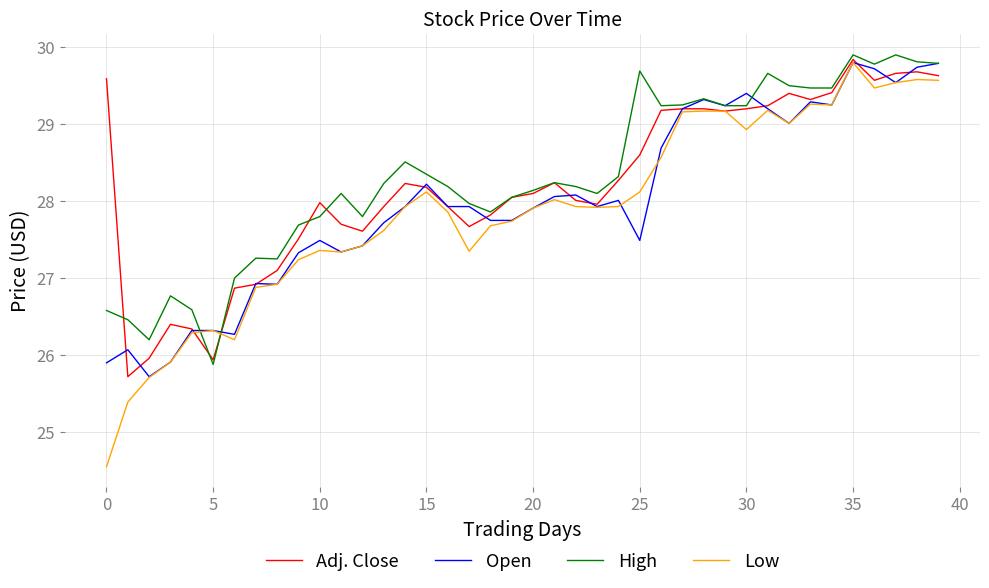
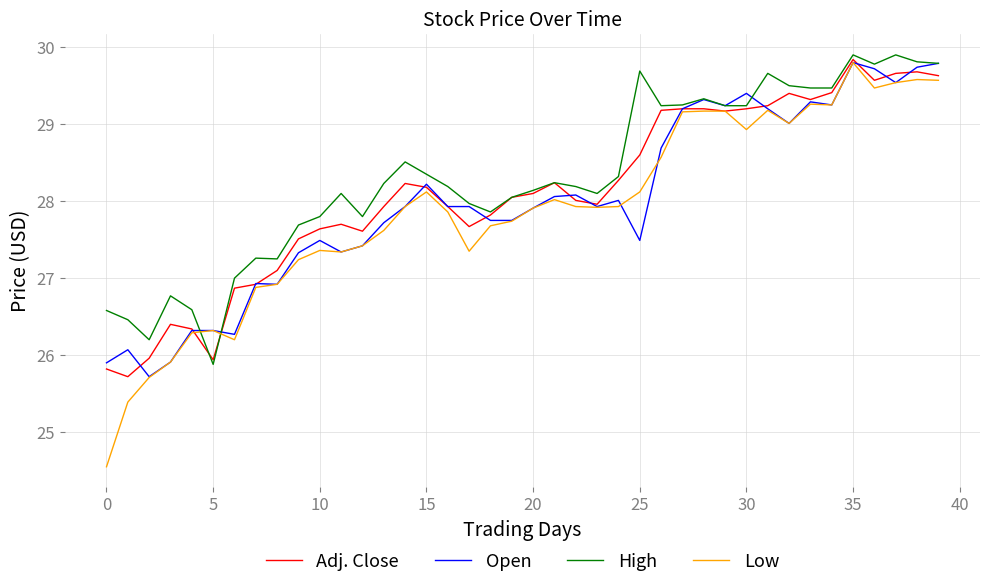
Adj. Close, 0: 29.6 -> 25.8
Adj. Close, 10: 28.0 -> 27.6
